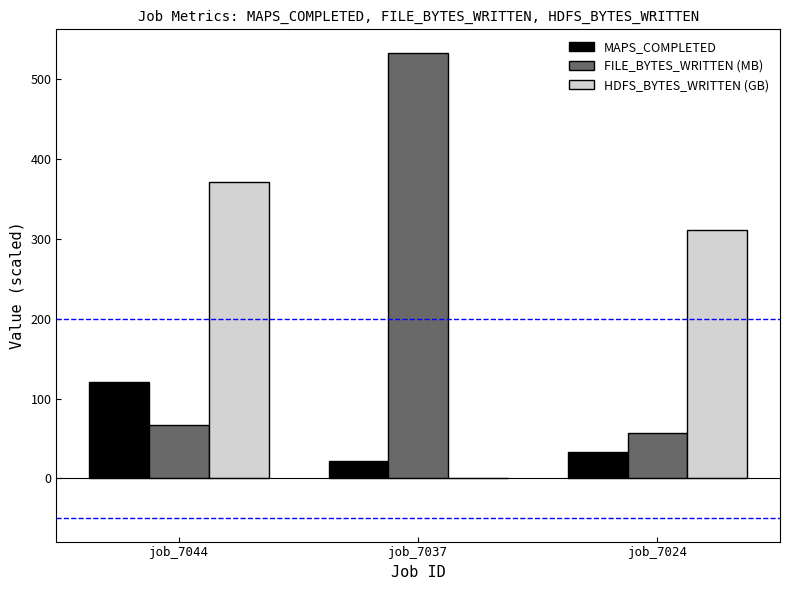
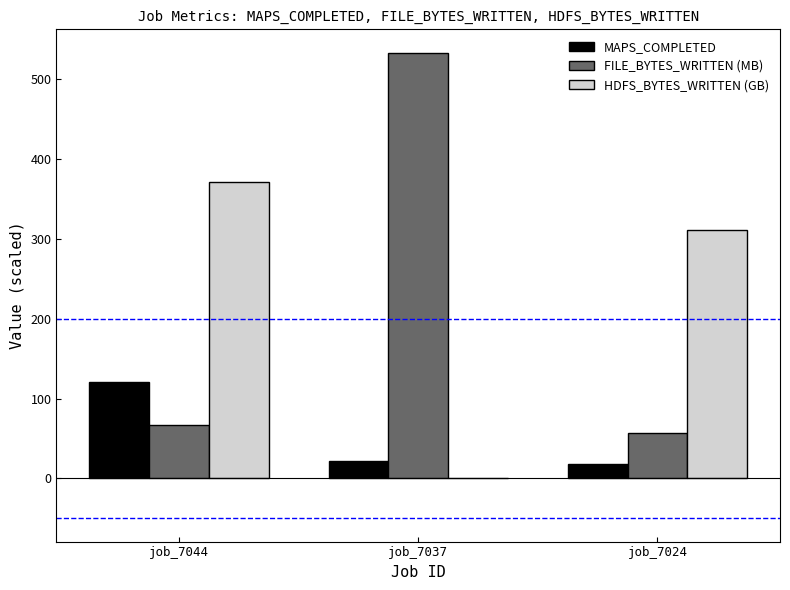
MAPS_COMPLETED, job_7024: 30 -> 20
